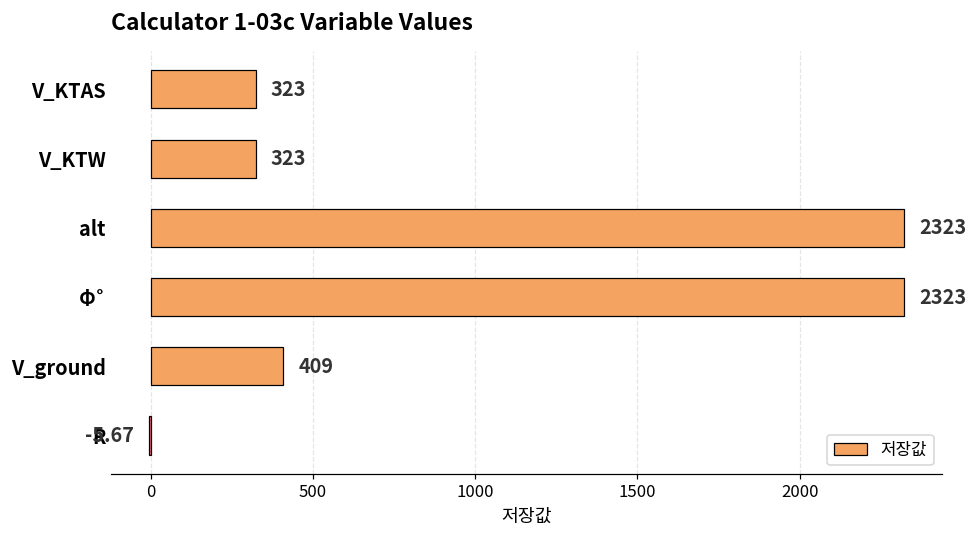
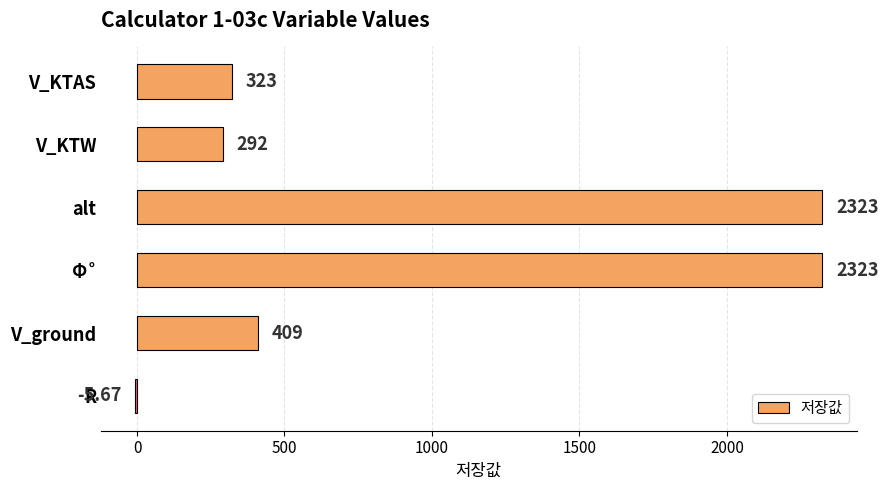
V_KTW: 323 -> 292
